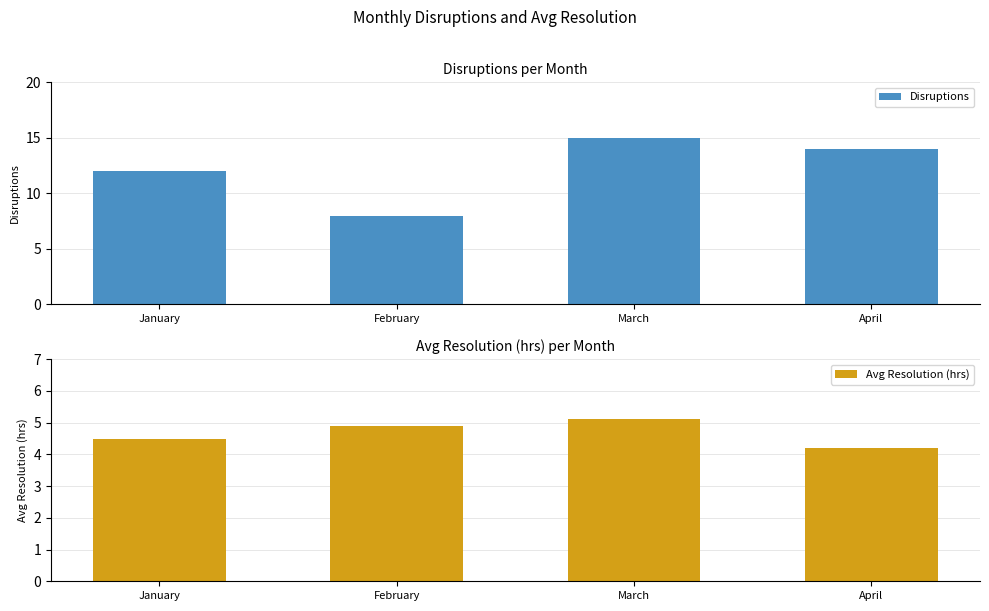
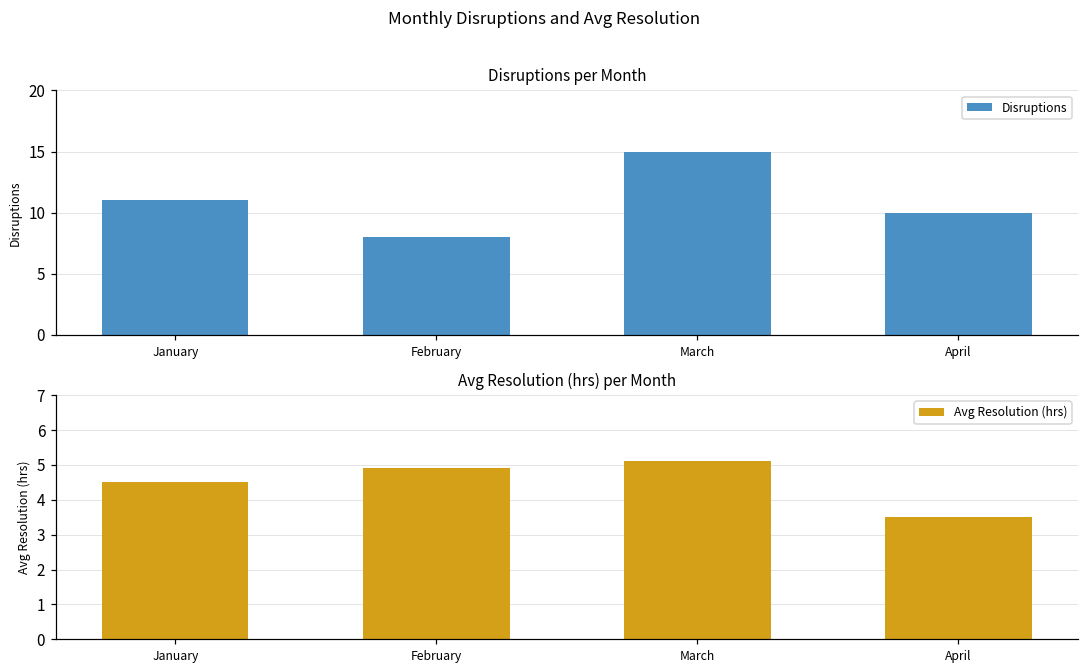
Disruptions per Month, January: 12 -> 11
Disruptions per Month, April: 14 -> 10
Avg Resolution (hrs) per Month, April: 4.2 -> 3.5
